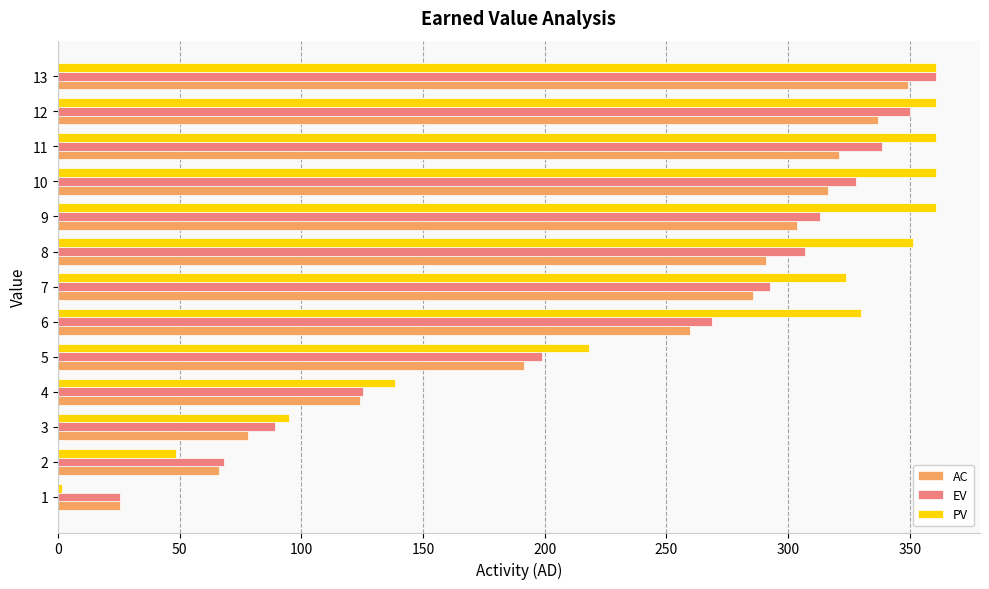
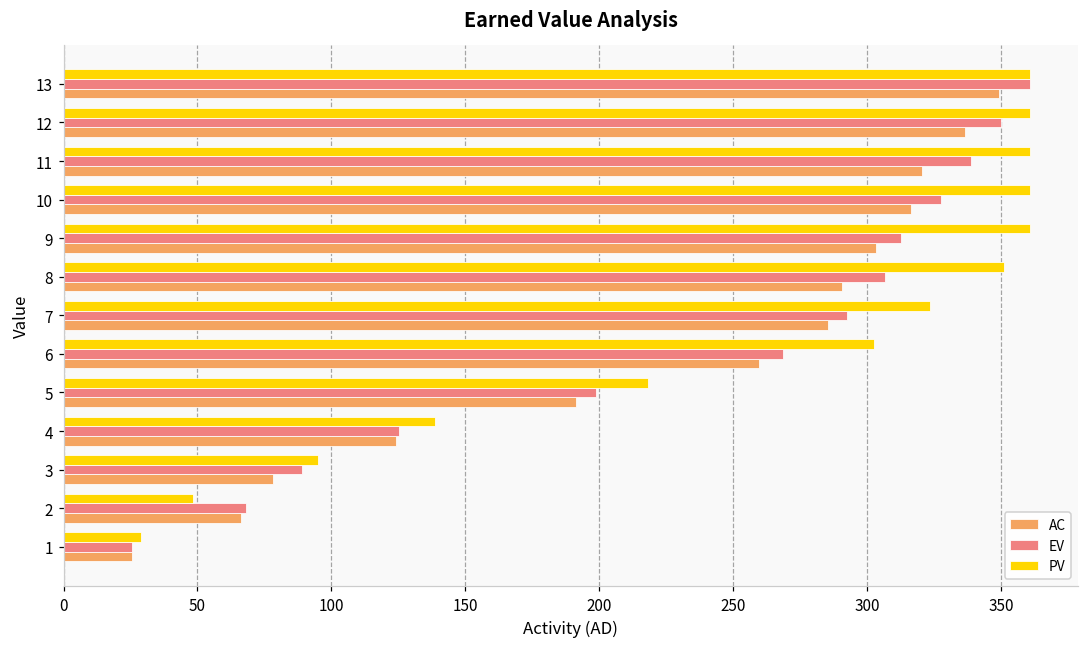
PV, 6: 330 -> 302
PV, 1: 2 -> 29
